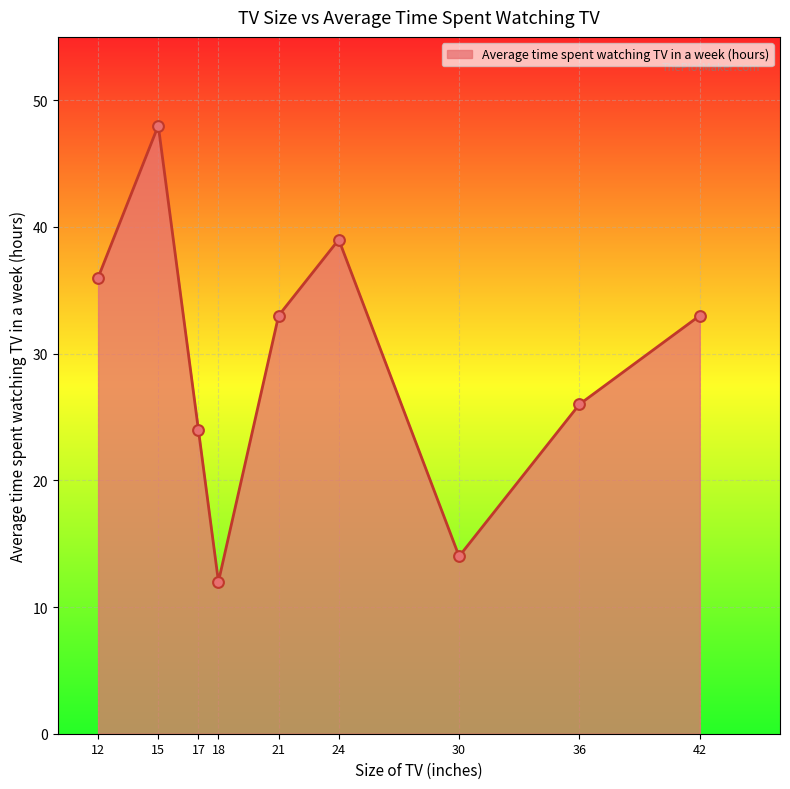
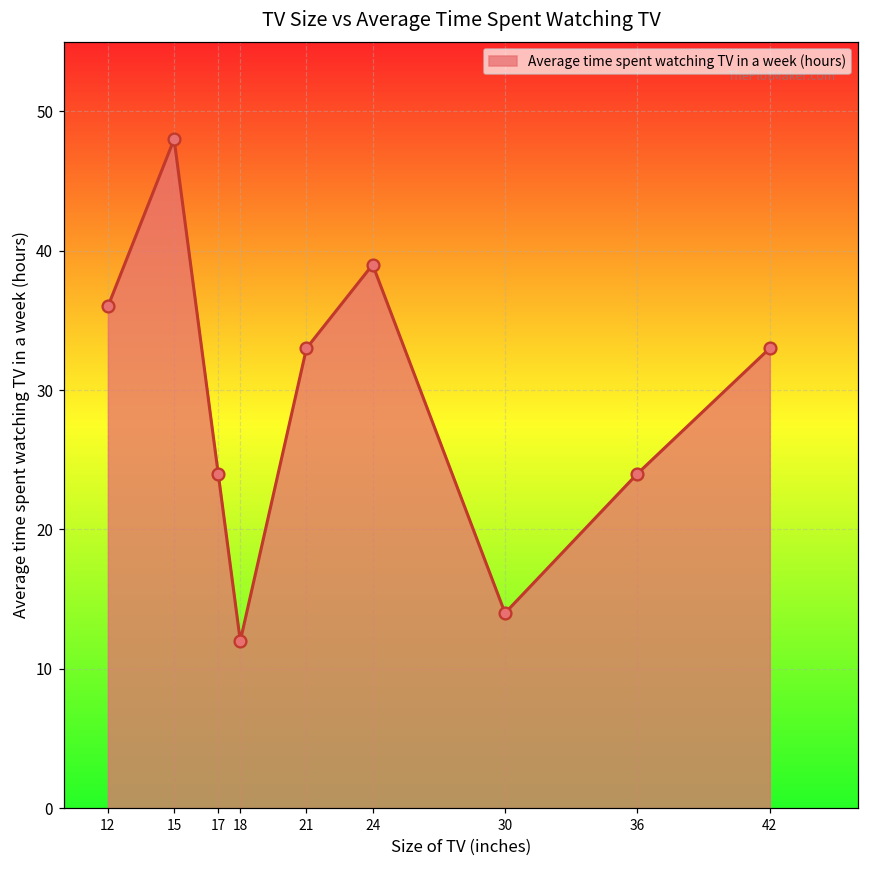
36: 26 -> 24
